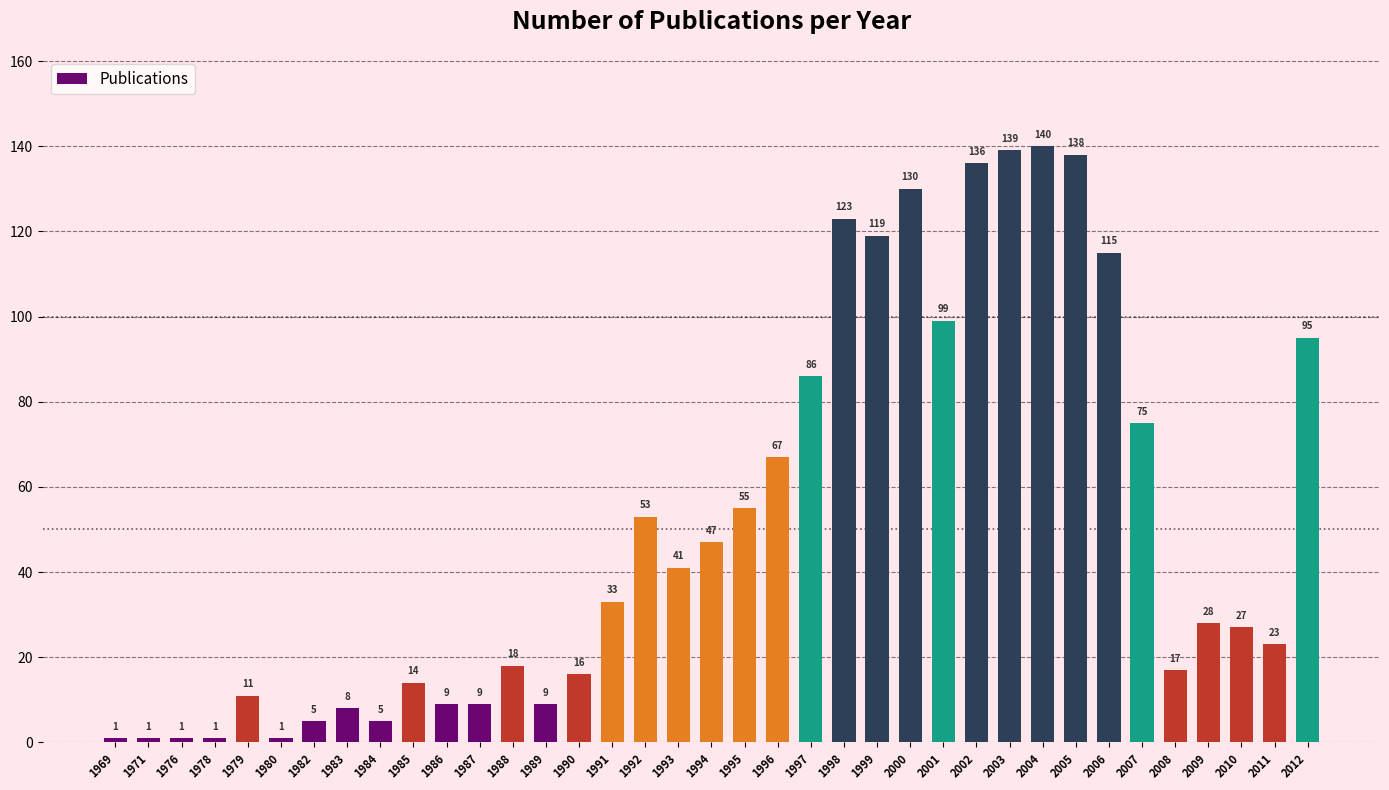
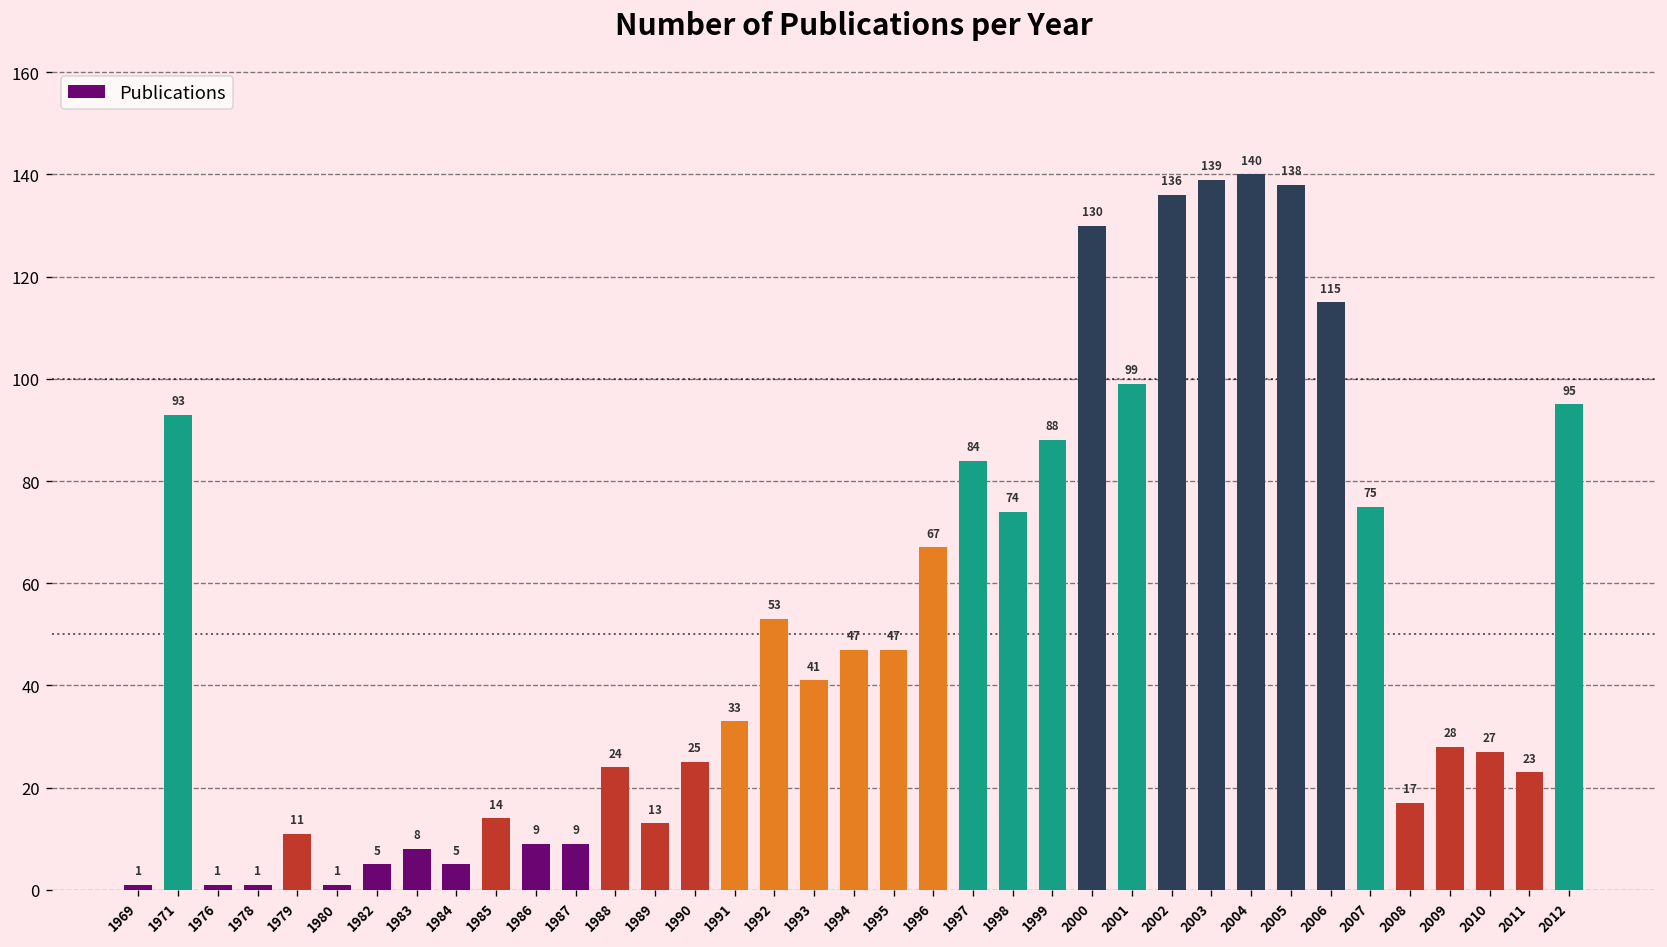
1971: 1 -> 93
1988: 18 -> 24
1989: 9 -> 13
1990: 16 -> 25
1995: 55 -> 47
1997: 86 -> 84
1998: 123 -> 74
1999: 119 -> 88
